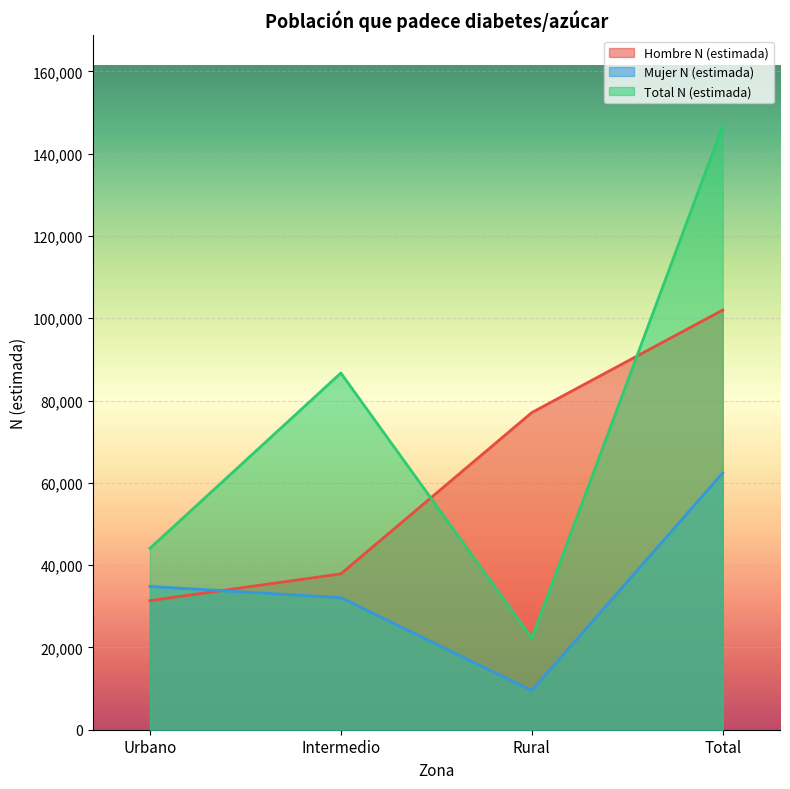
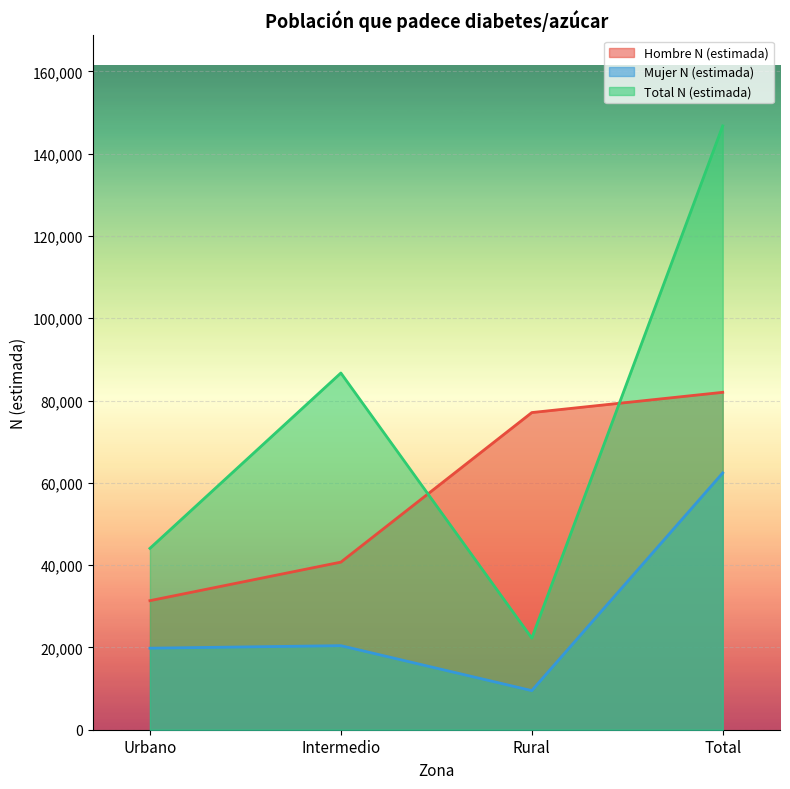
Mujer N (estimada), Urbano: 35,000 -> 20,000
Hombre N (estimada), Intermedio: 38,000 -> 41,000
Mujer N (estimada), Intermedio: 32,000 -> 20,000
Hombre N (estimada), Total: 102,000 -> 82,000
